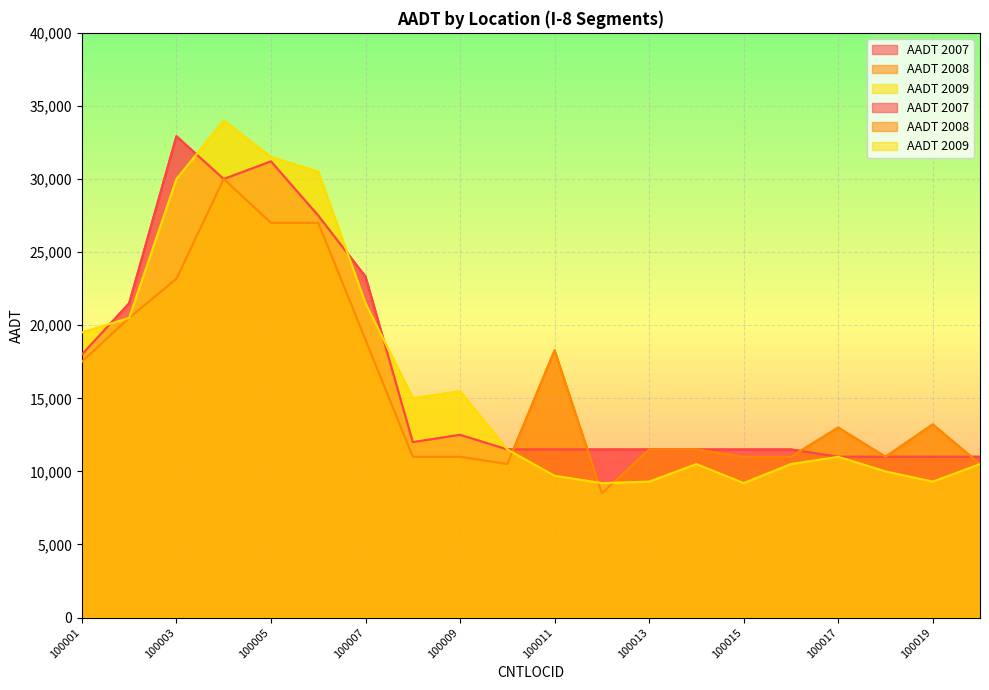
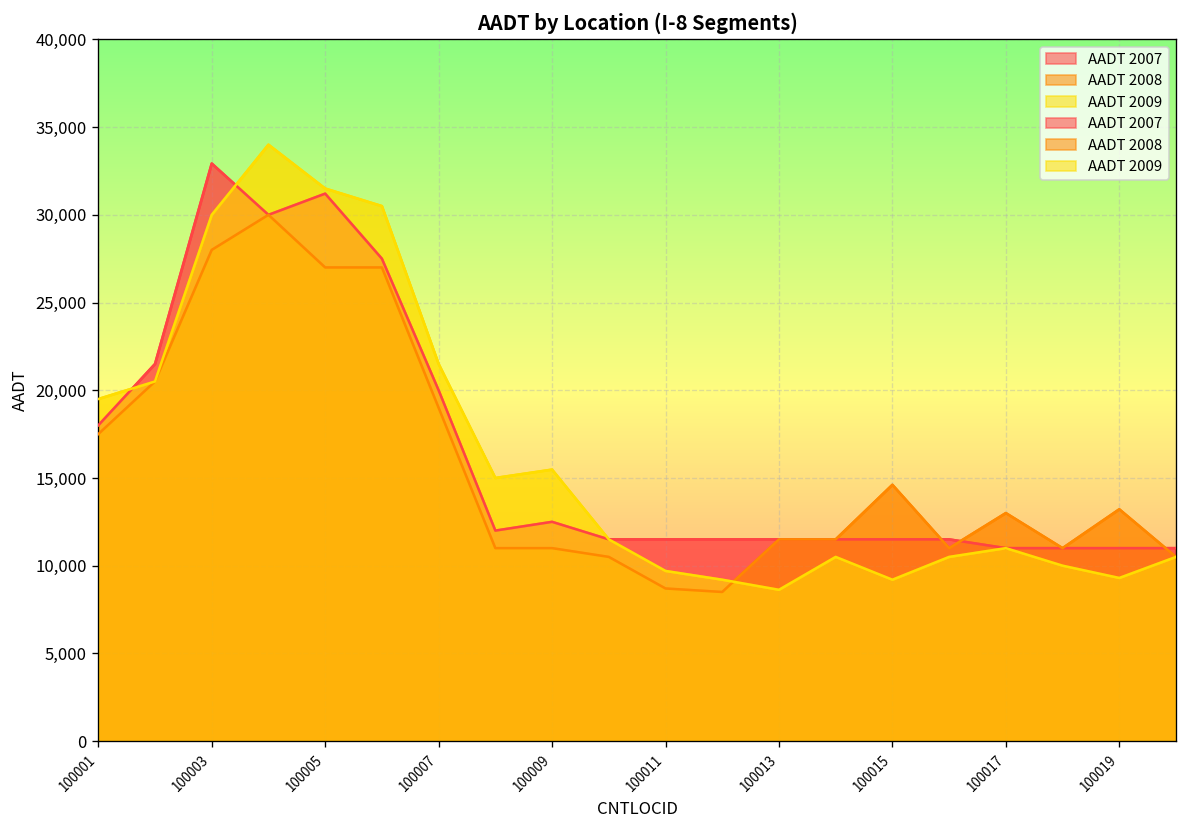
AADT 2008, 100003: 23,200 -> 28,000
AADT 2007, 100007: 23,300 -> 20,000
AADT 2008, 100011: 18,300 -> 8,700
AADT 2009, 100013: 9,300 -> 8,600
AADT 2008, 100015: 11,000 -> 14,600
